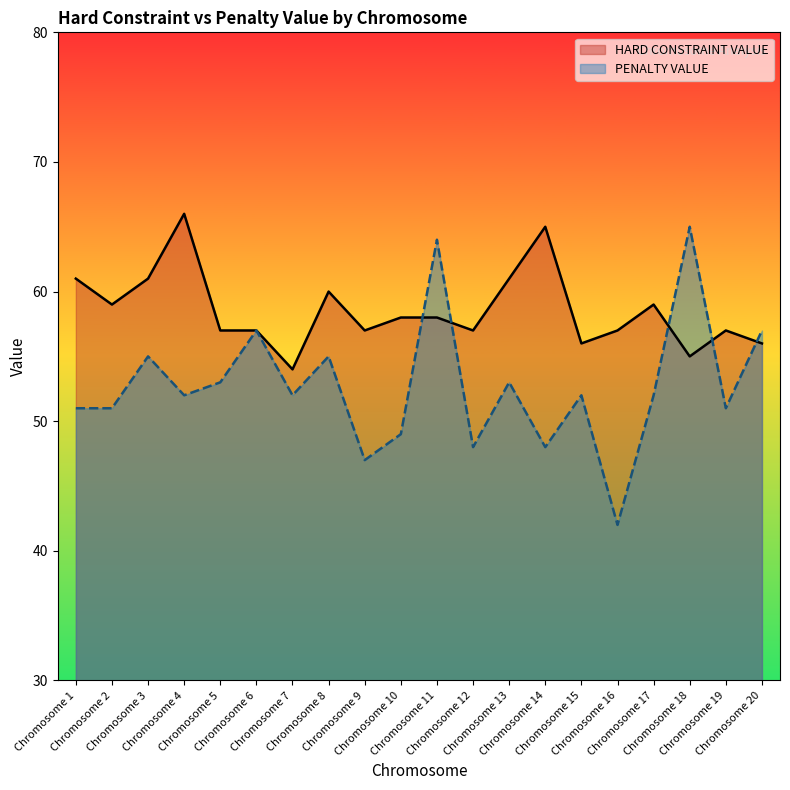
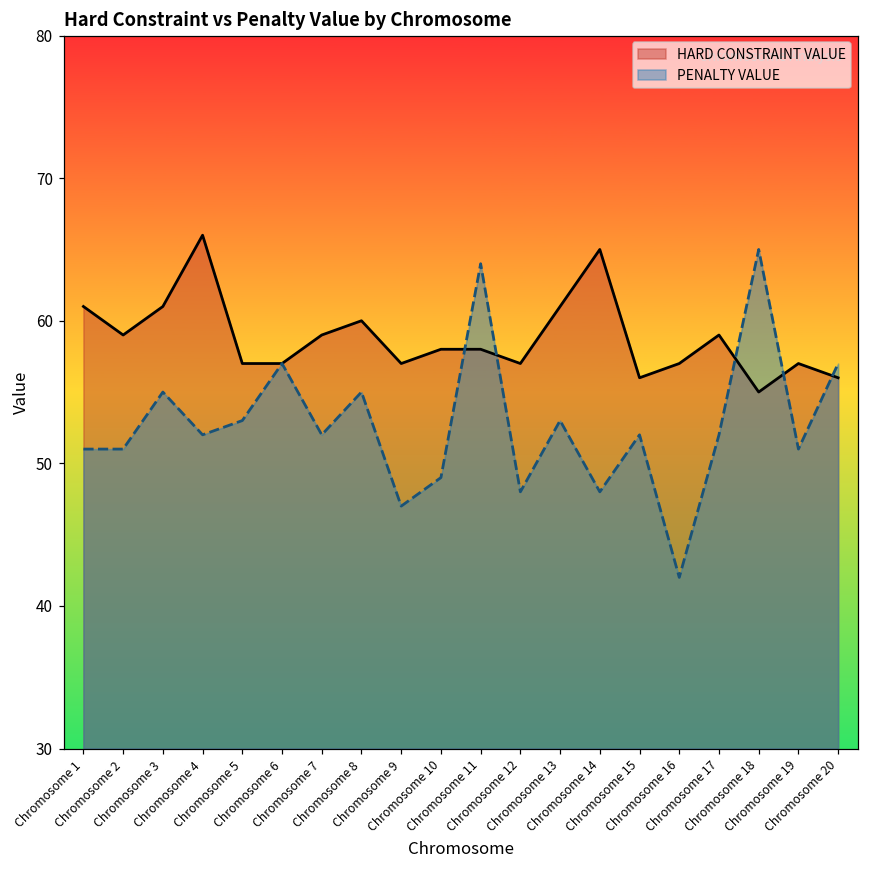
HARD CONSTRAINT VALUE, Chromosome 7: 54 -> 59
